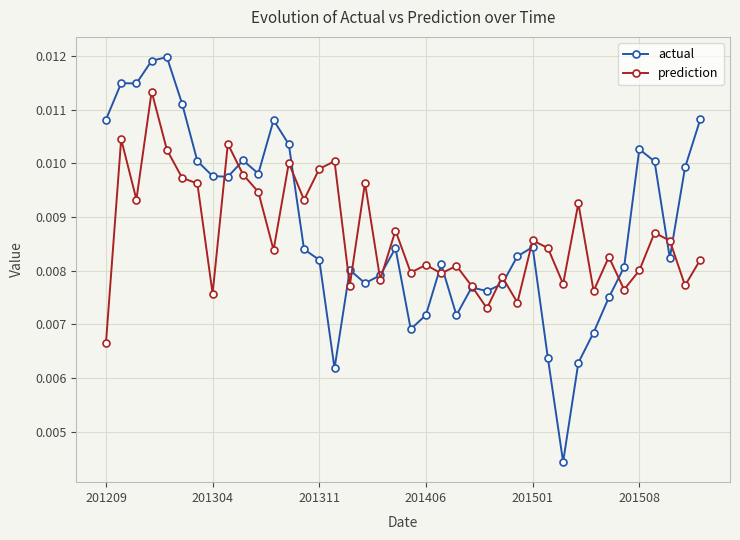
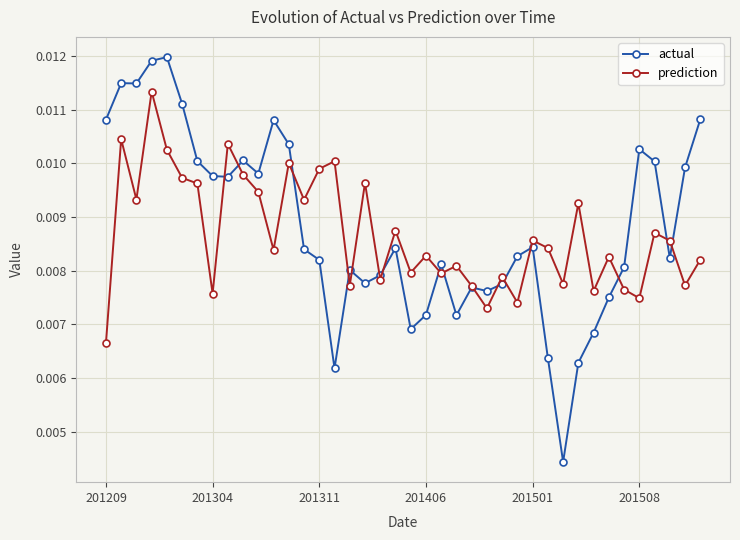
prediction, 201406: 0.0081 -> 0.0083
prediction, 201508: 0.0080 -> 0.0075
